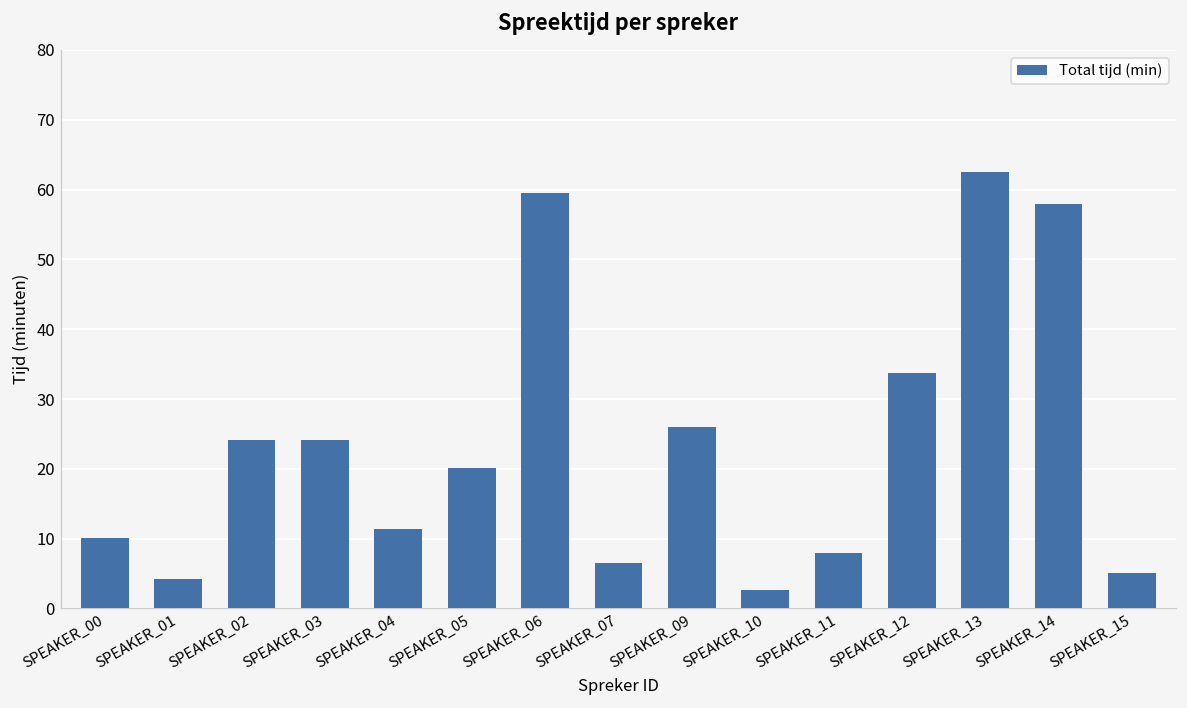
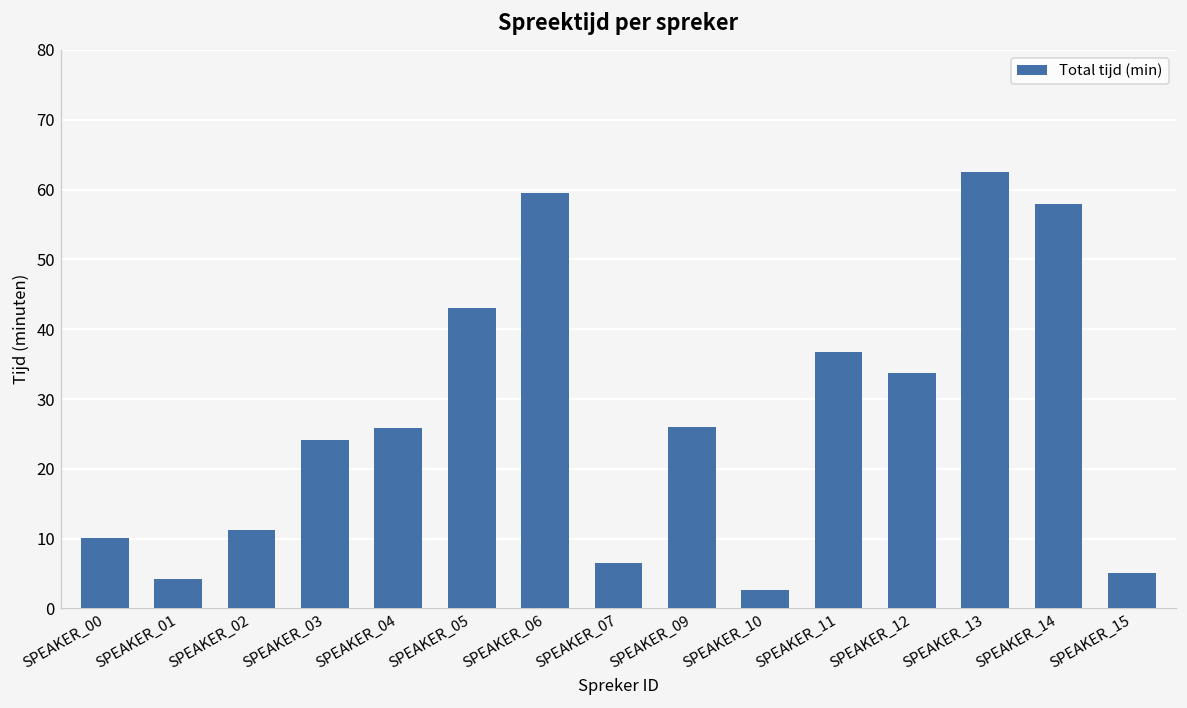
SPEAKER_02: 24 -> 11
SPEAKER_04: 11 -> 26
SPEAKER_05: 20 -> 43
SPEAKER_11: 8 -> 37
